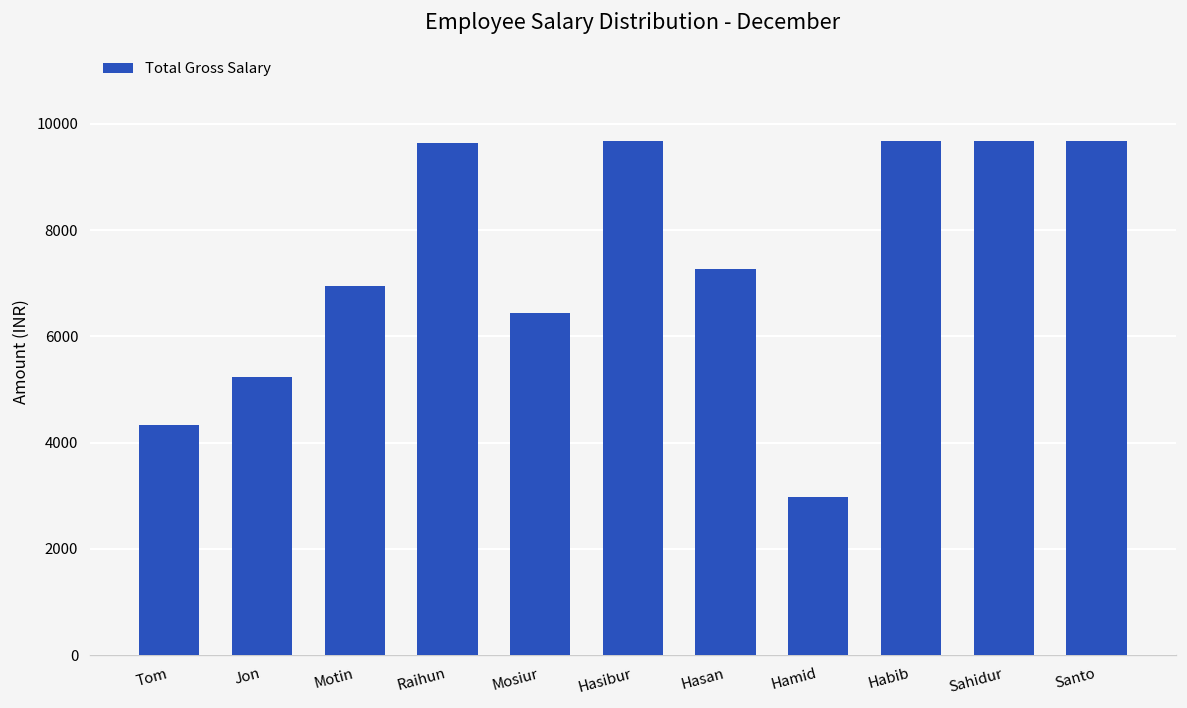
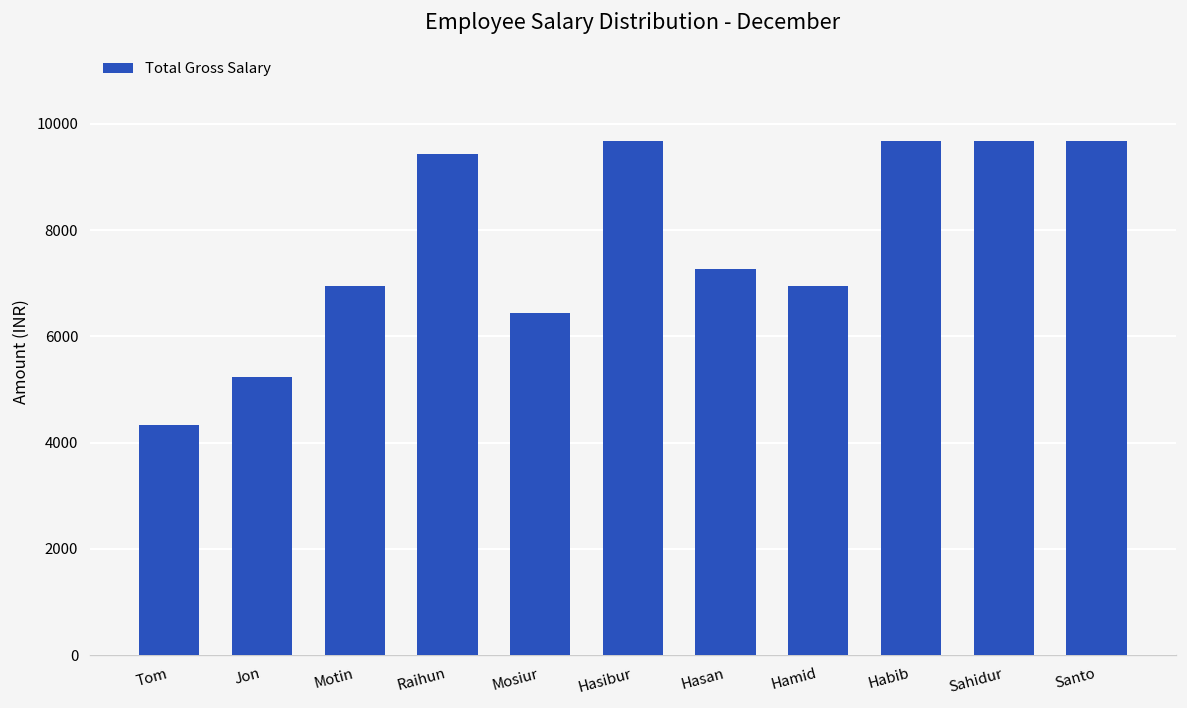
Raihun: 9600 -> 9400
Hamid: 3000 -> 6900
